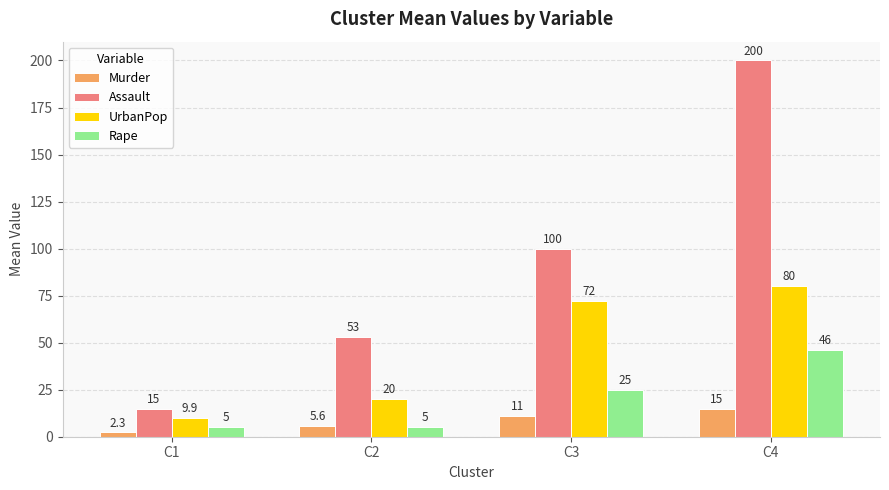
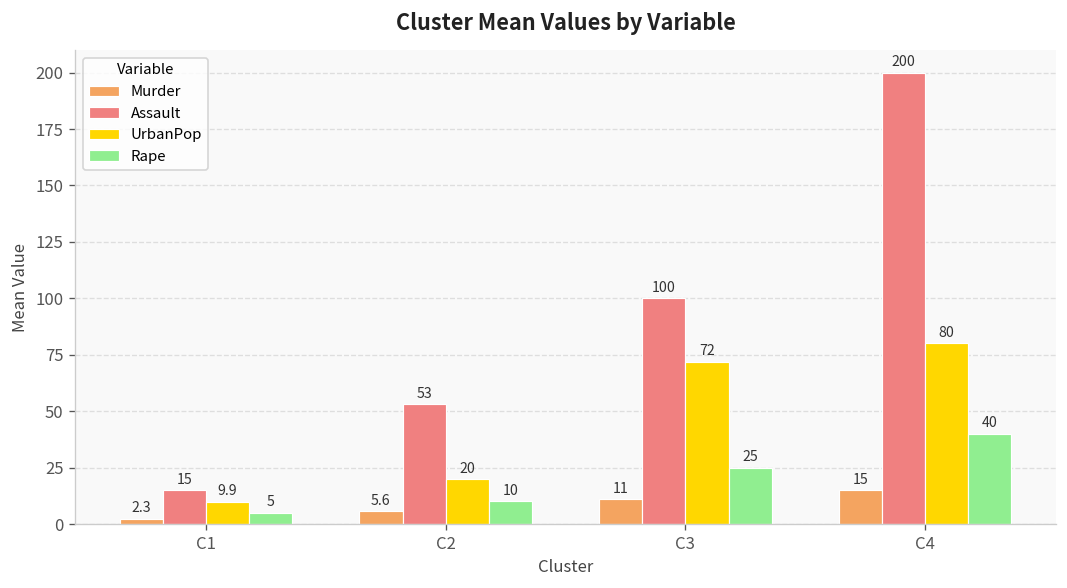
Rape, C2: 5 -> 10
Rape, C4: 46 -> 40
